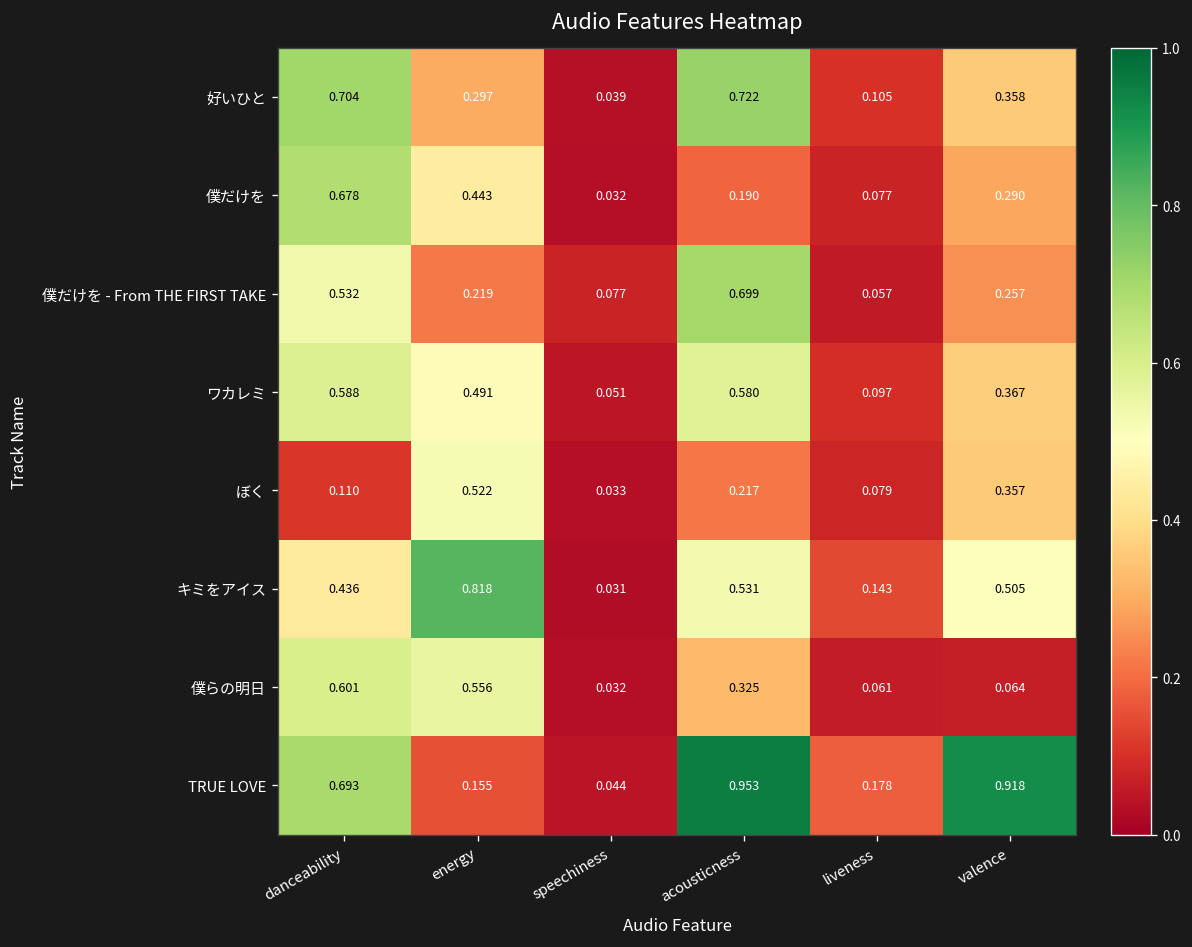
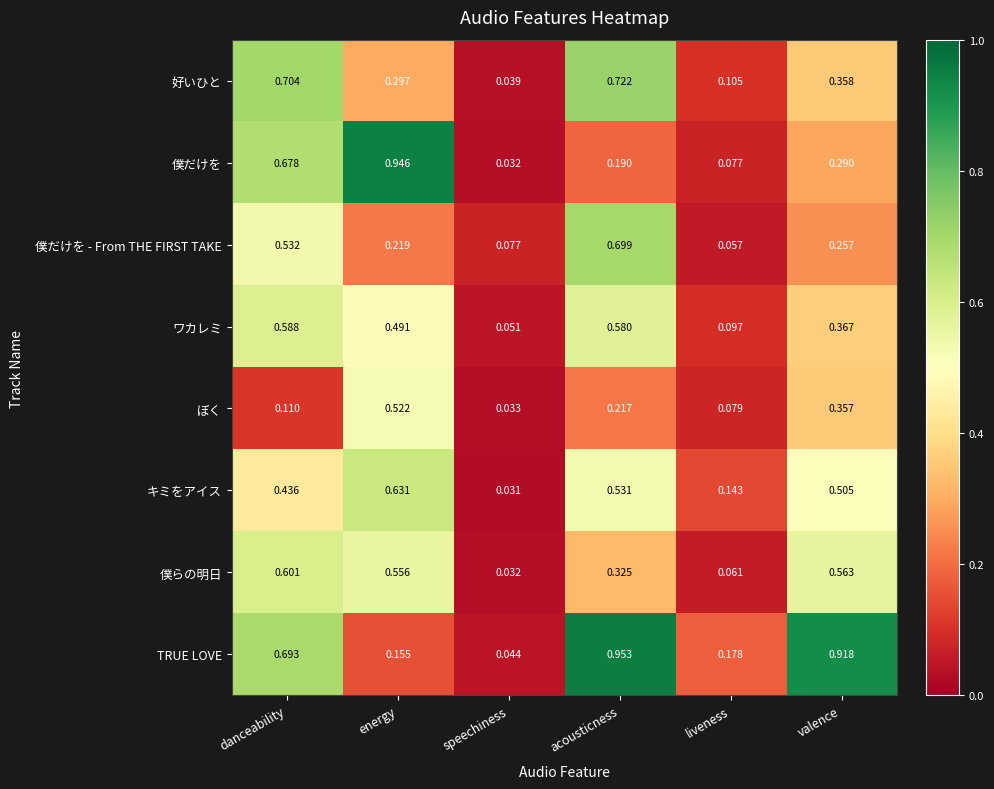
僕だけを, energy: 0.443 -> 0.946
キミをアイス, energy: 0.818 -> 0.631
僕らの明日, valence: 0.064 -> 0.563
